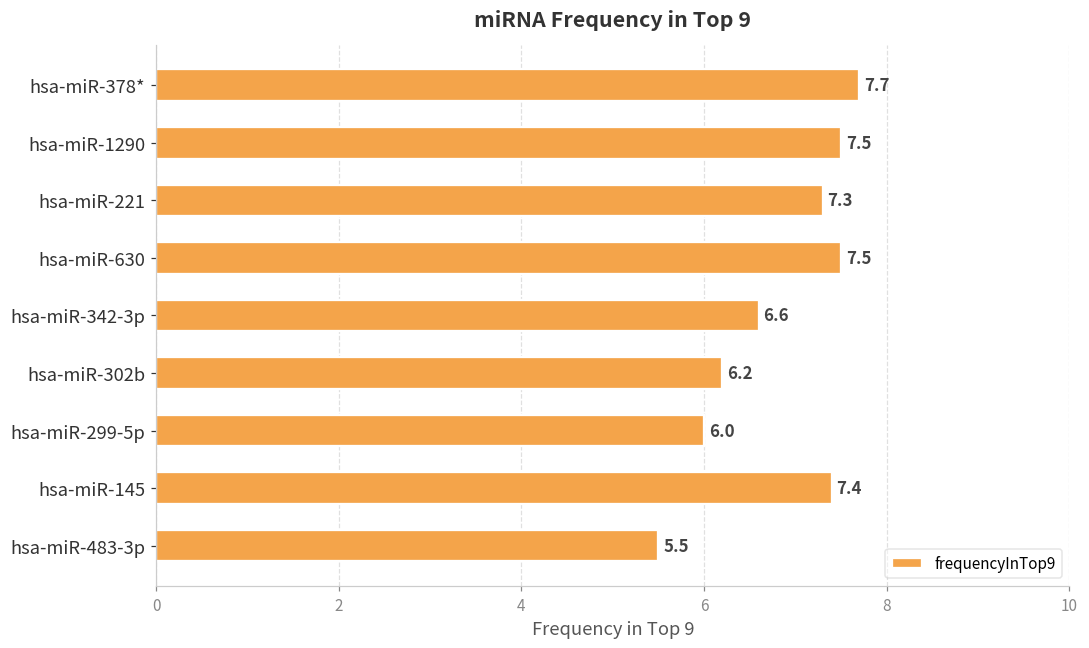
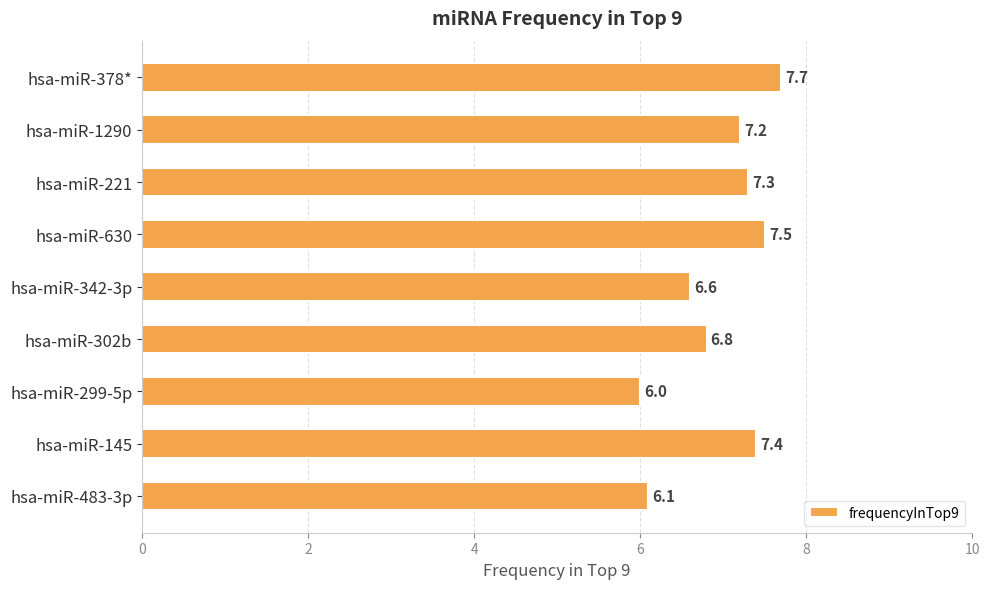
hsa-miR-1290: 7.5 -> 7.2
hsa-miR-302b: 6.2 -> 6.8
hsa-miR-483-3p: 5.5 -> 6.1
